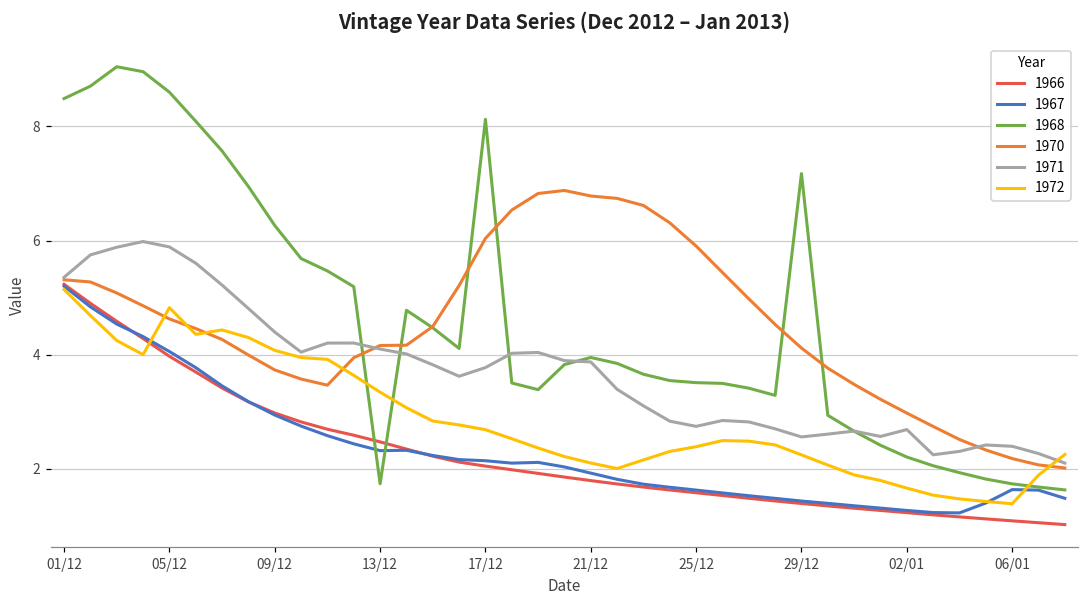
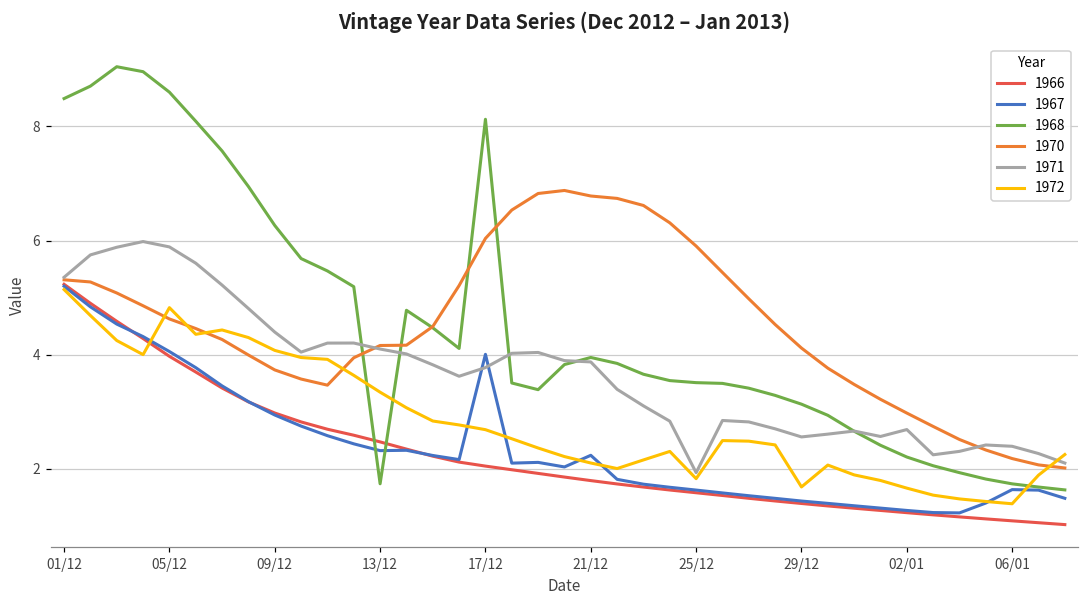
1967, 17/12: 2.1 -> 4.0
1967, 21/12: 1.9 -> 2.2
1971, 25/12: 2.7 -> 1.9
1972, 25/12: 2.4 -> 1.8
1968, 29/12: 7.2 -> 3.1
1972, 29/12: 2.2 -> 1.7
